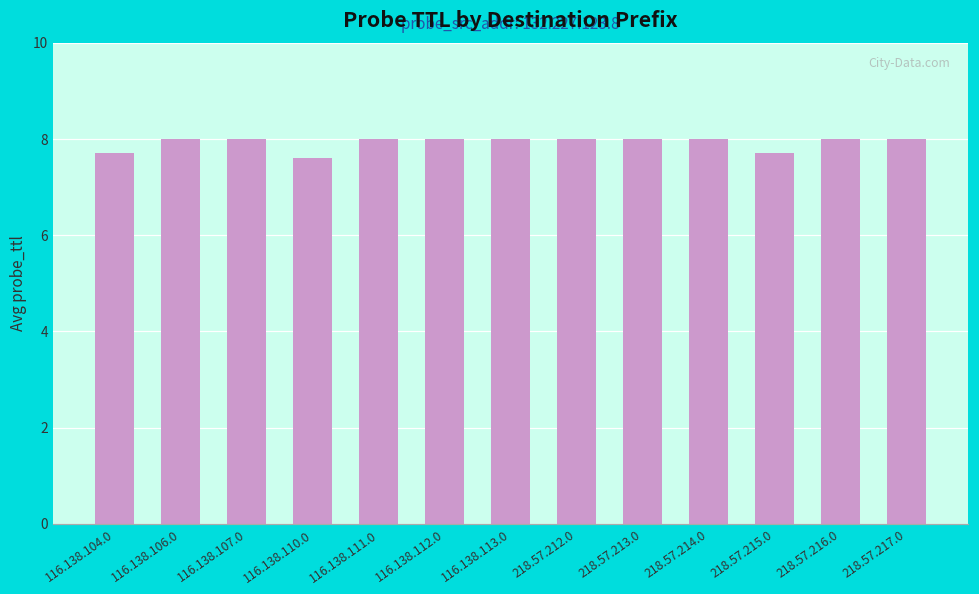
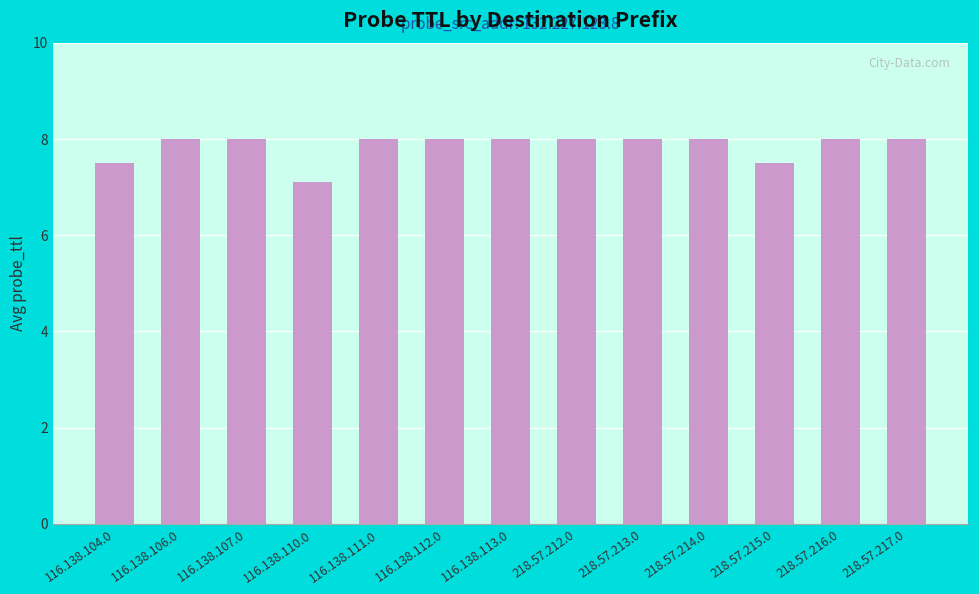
116.138.104.0: 7.7 -> 7.5
116.138.110.0: 7.6 -> 7.1
218.57.215.0: 7.7 -> 7.5
